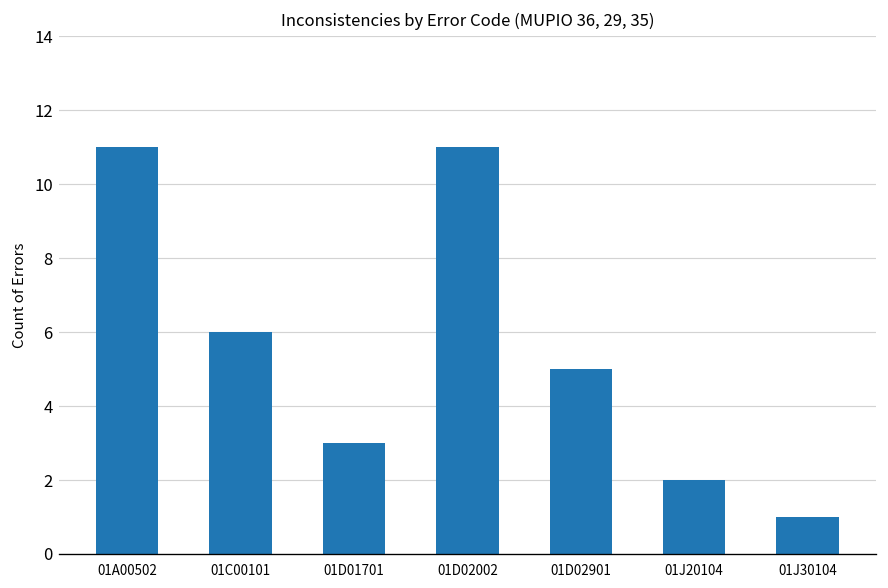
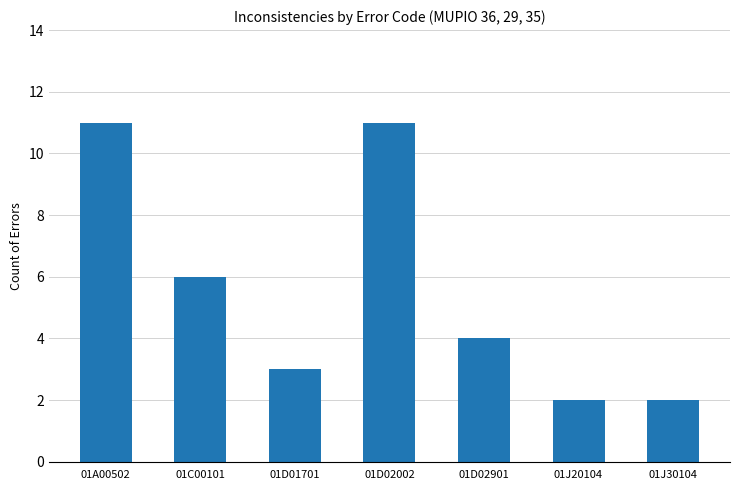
01D02901: 5 -> 4
01J30104: 1 -> 2
